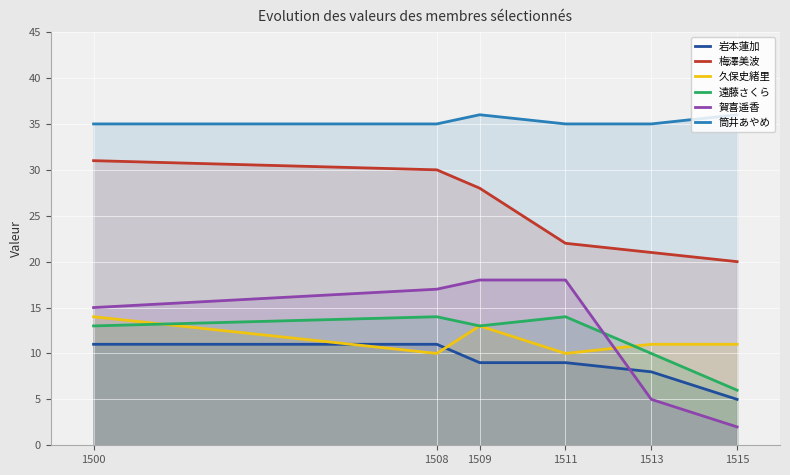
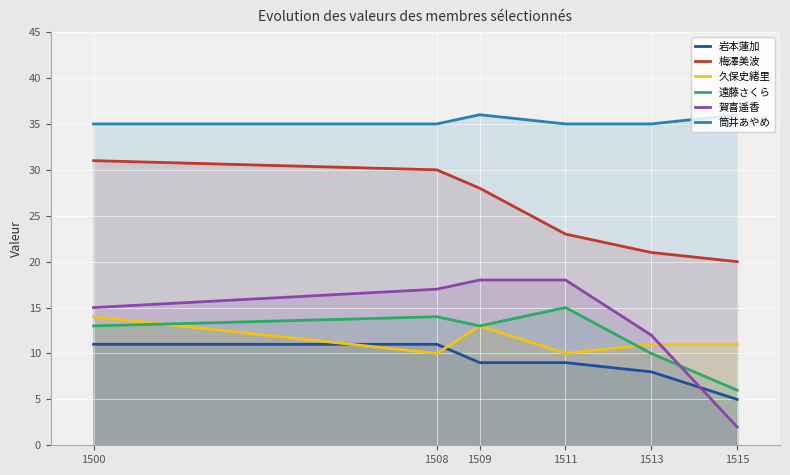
梅澤美波, 1511: 22 -> 23
遠藤さくら, 1511: 14 -> 15
賀喜遥香, 1513: 5 -> 12
